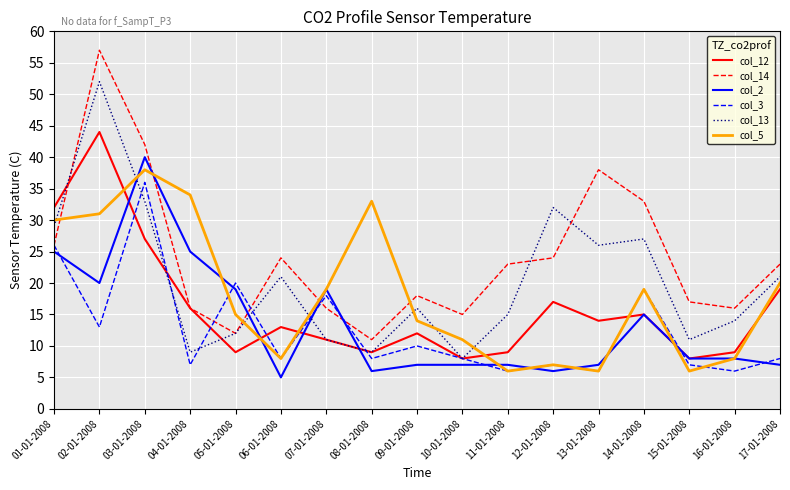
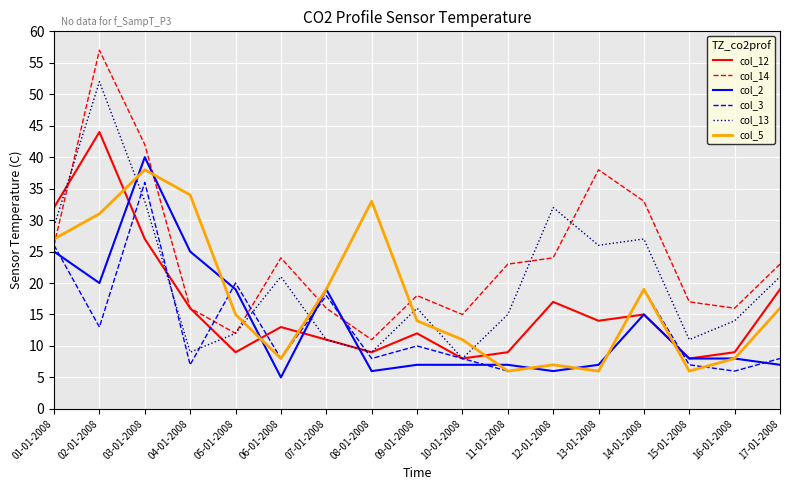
col_5, 01-01-2008: 30 -> 27
col_5, 17-01-2008: 20 -> 16
